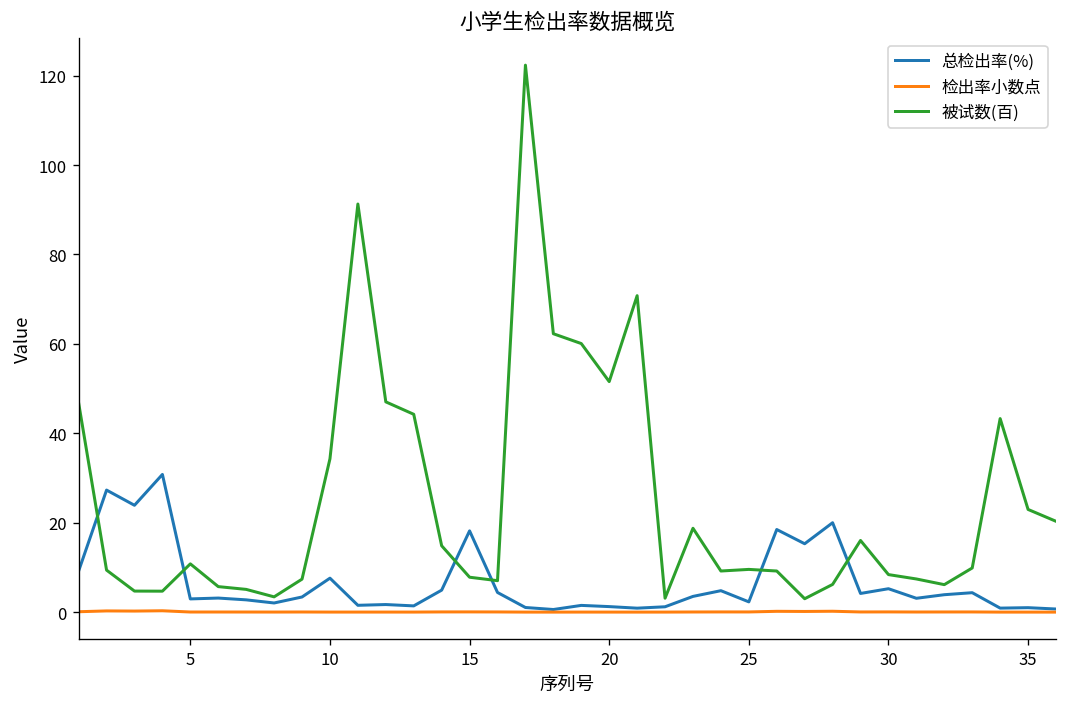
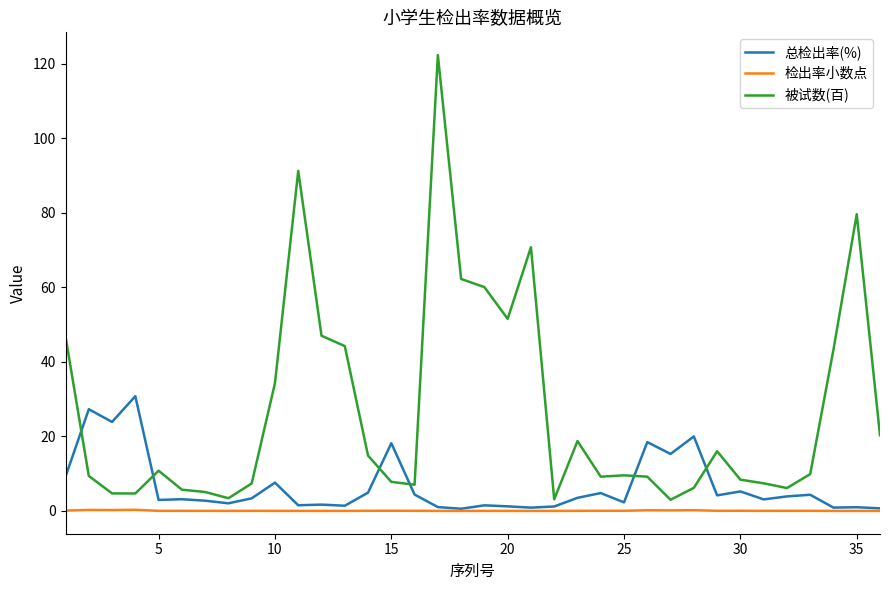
被试数(百), 35: 23 -> 80
